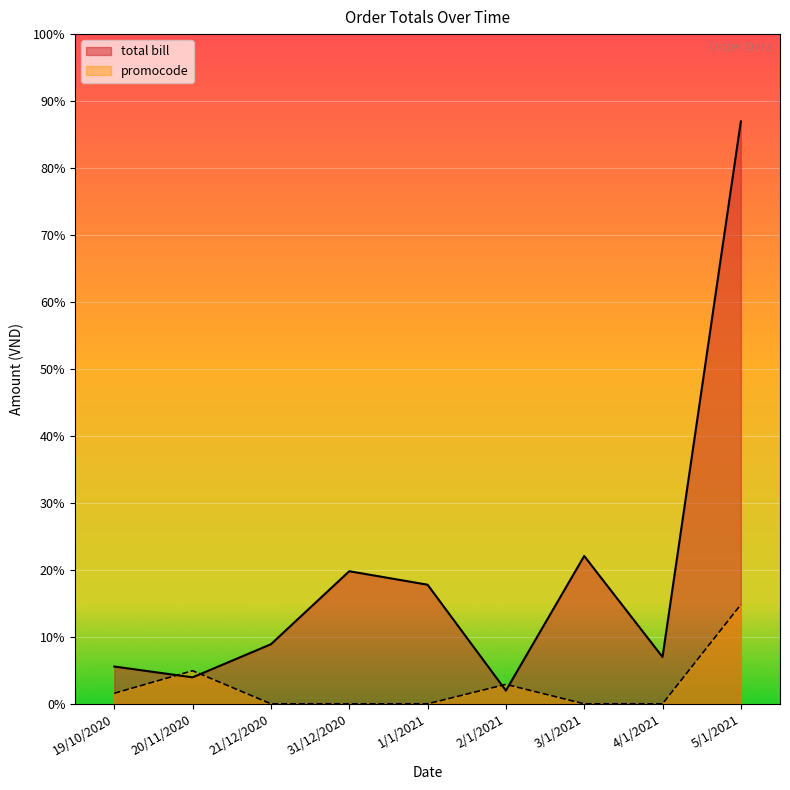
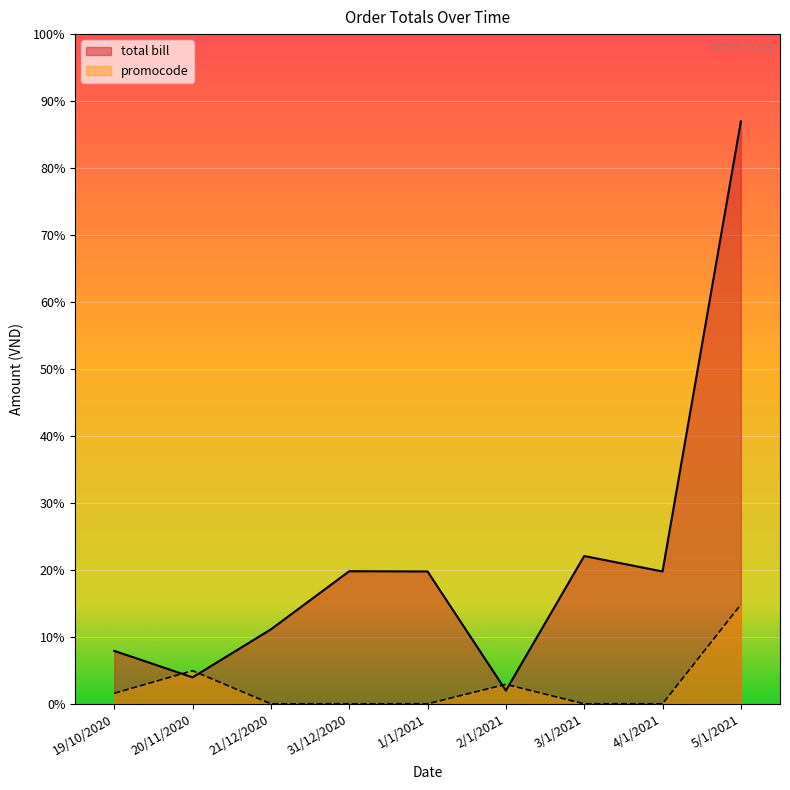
total bill, 19/10/2020: 6% -> 8%
total bill, 21/12/2020: 9% -> 11%
total bill, 1/1/2021: 18% -> 20%
total bill, 4/1/2021: 7% -> 20%
